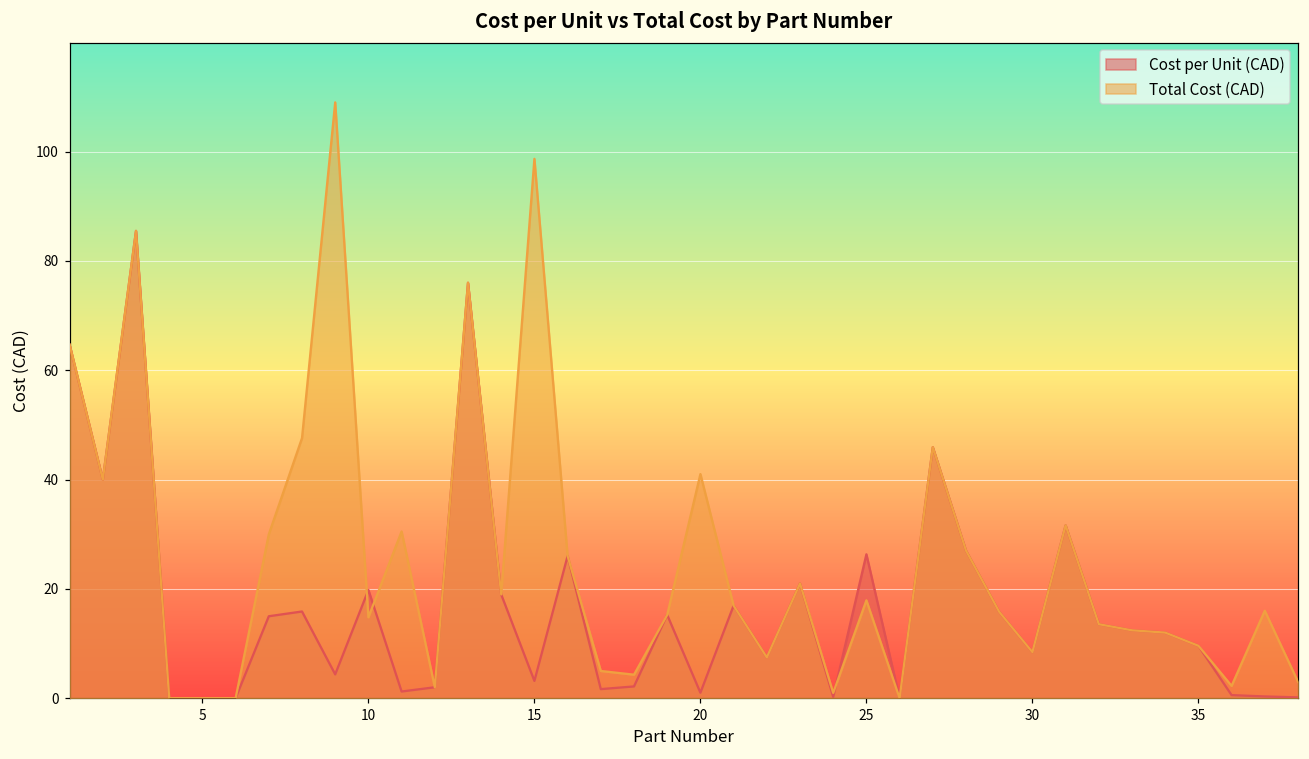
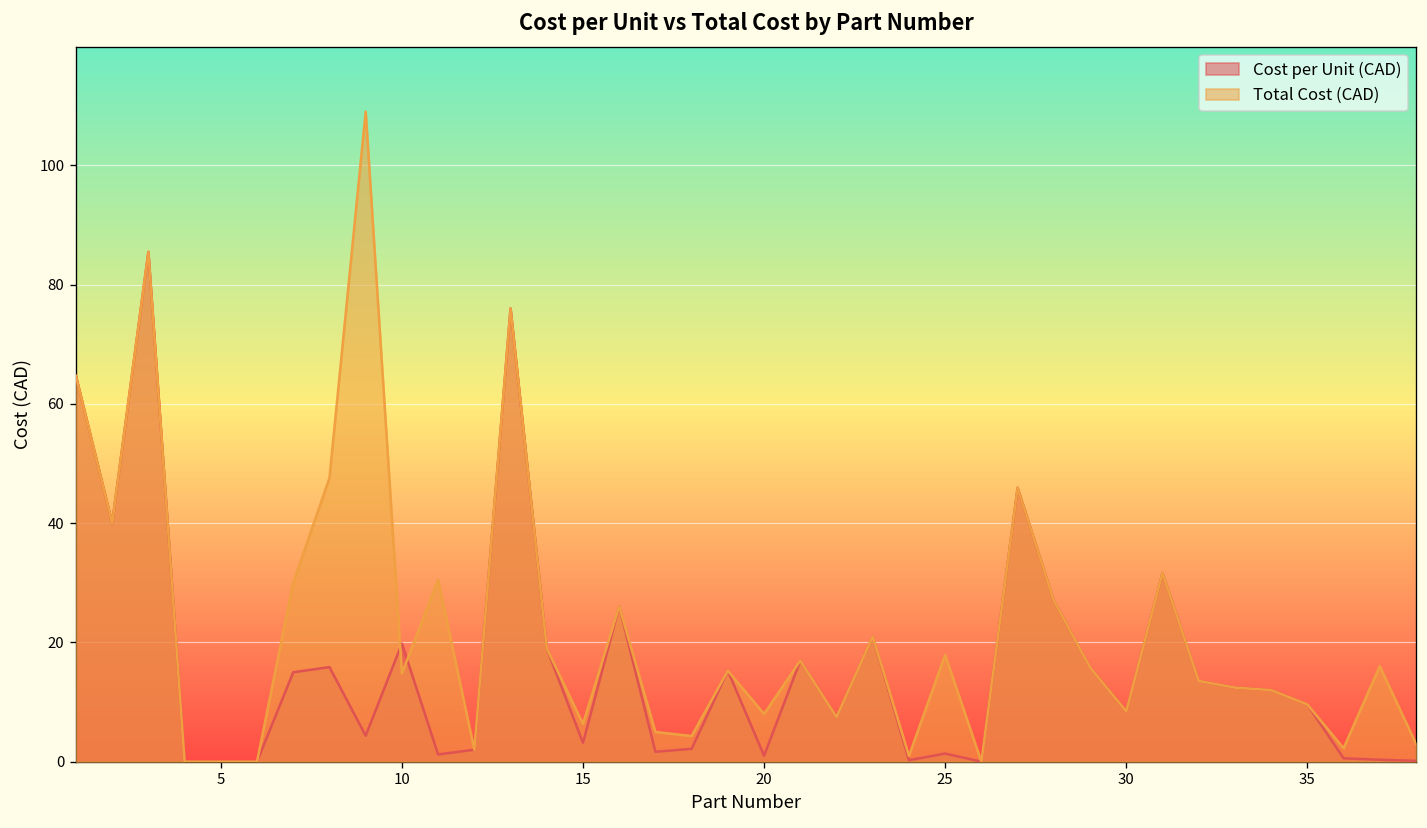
Total Cost (CAD), 15: 99 -> 6
Total Cost (CAD), 20: 41 -> 8
Cost per Unit (CAD), 25: 26 -> 1
